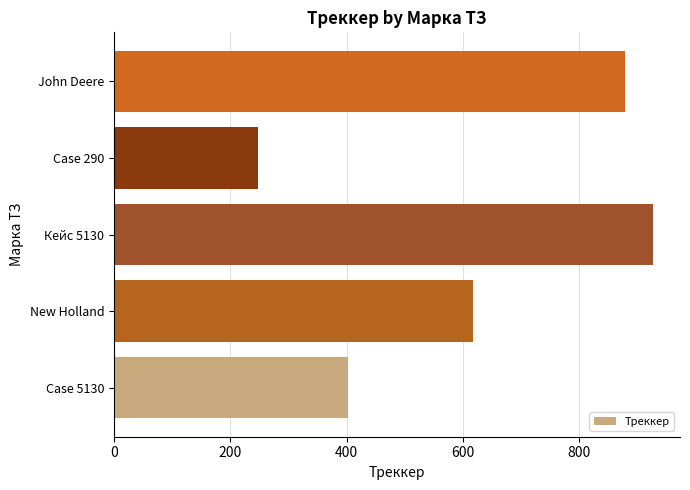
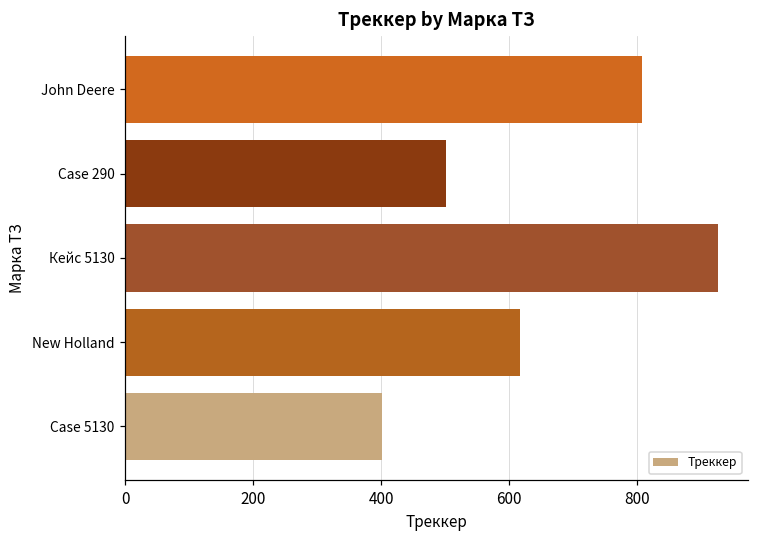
John Deere: 880 -> 810
Case 290: 250 -> 500
